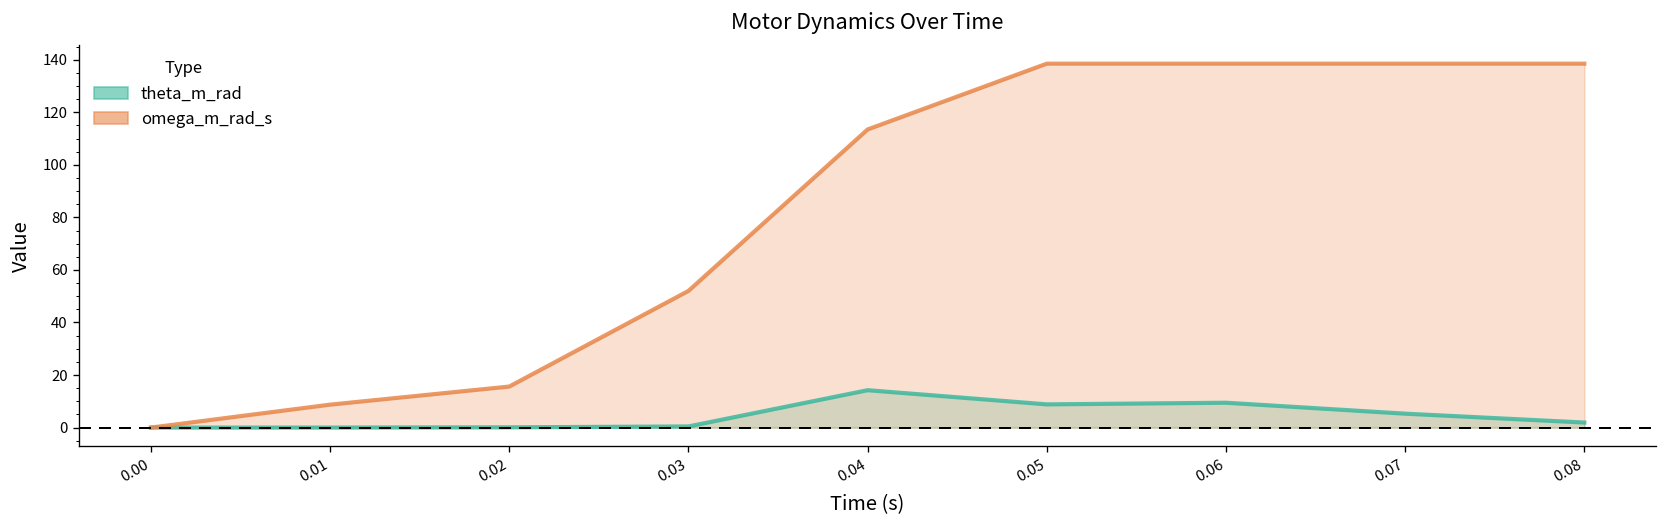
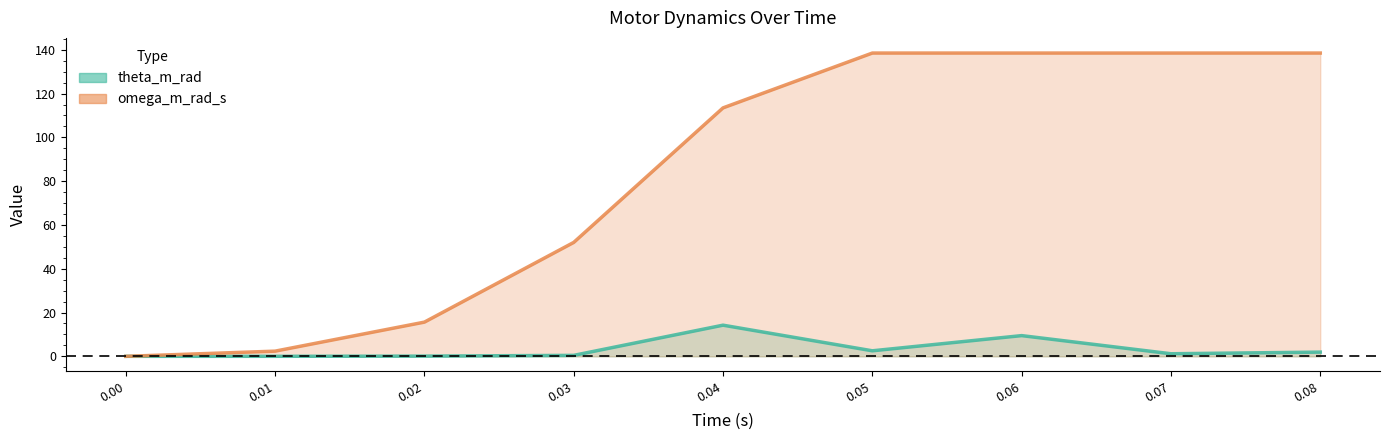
omega_m_rad_s, 0.01: 9 -> 2
theta_m_rad, 0.05: 9 -> 3
theta_m_rad, 0.07: 5 -> 1
